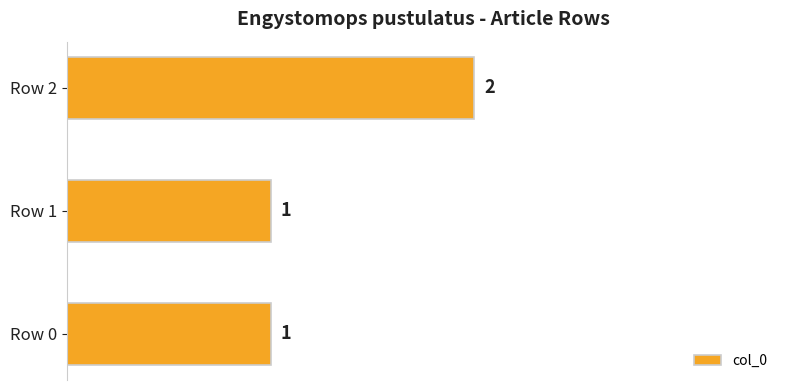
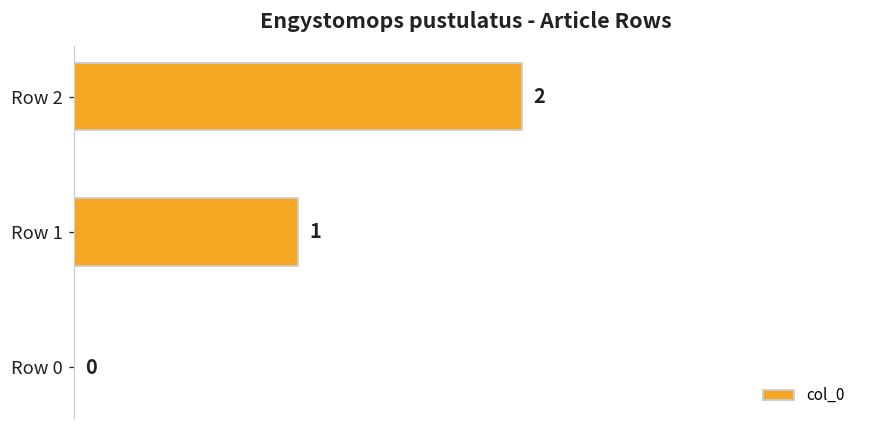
Row 0: 1 -> 0
